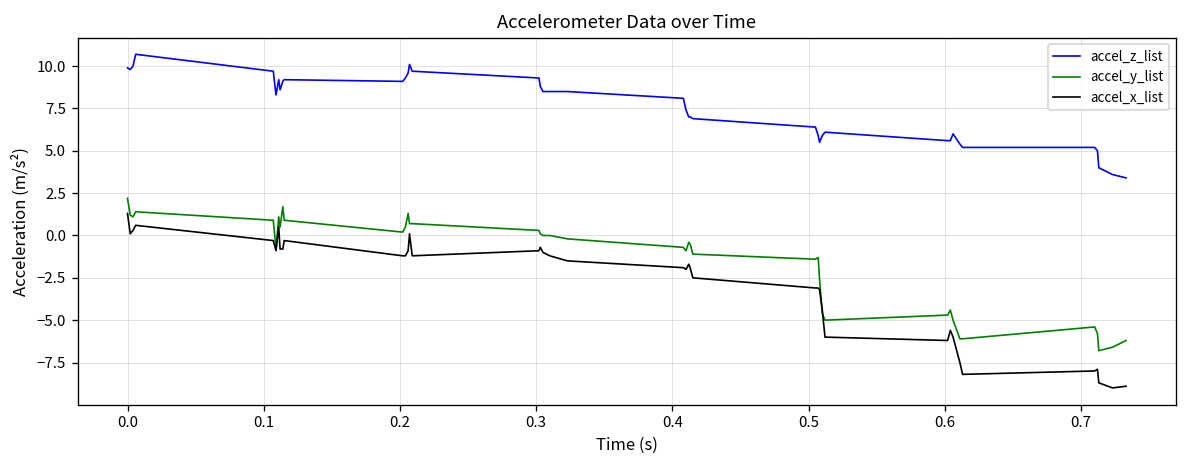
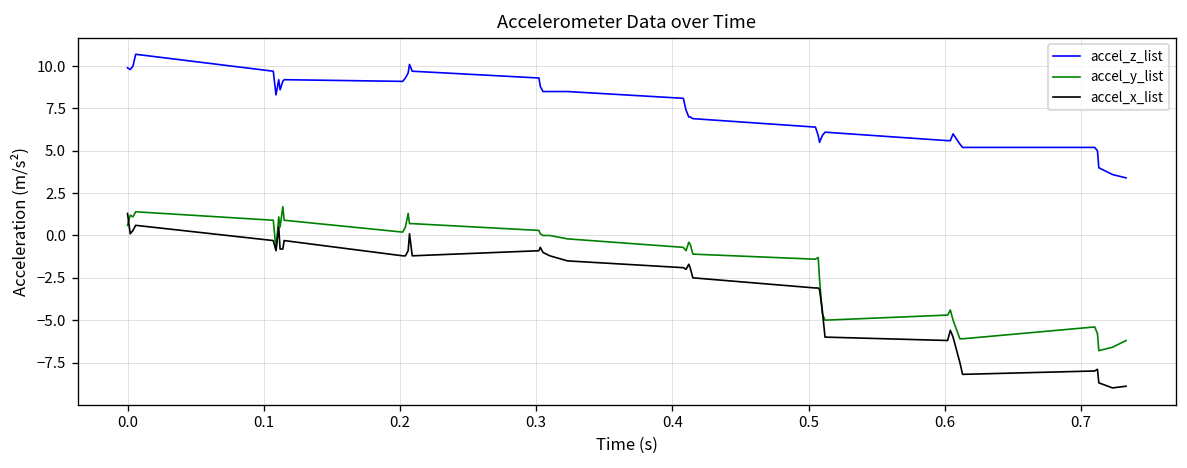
accel_y_list, 0.0: 2.2 -> 0.6
